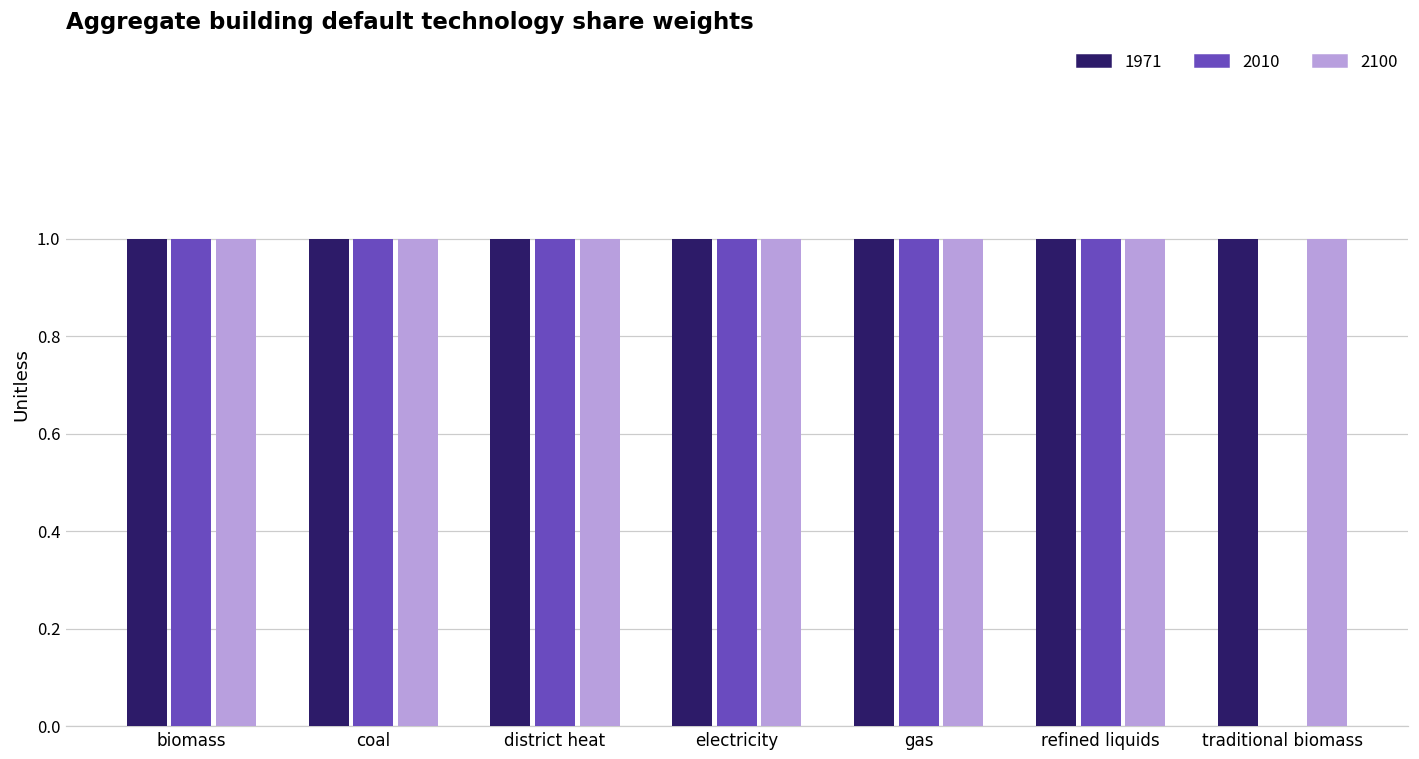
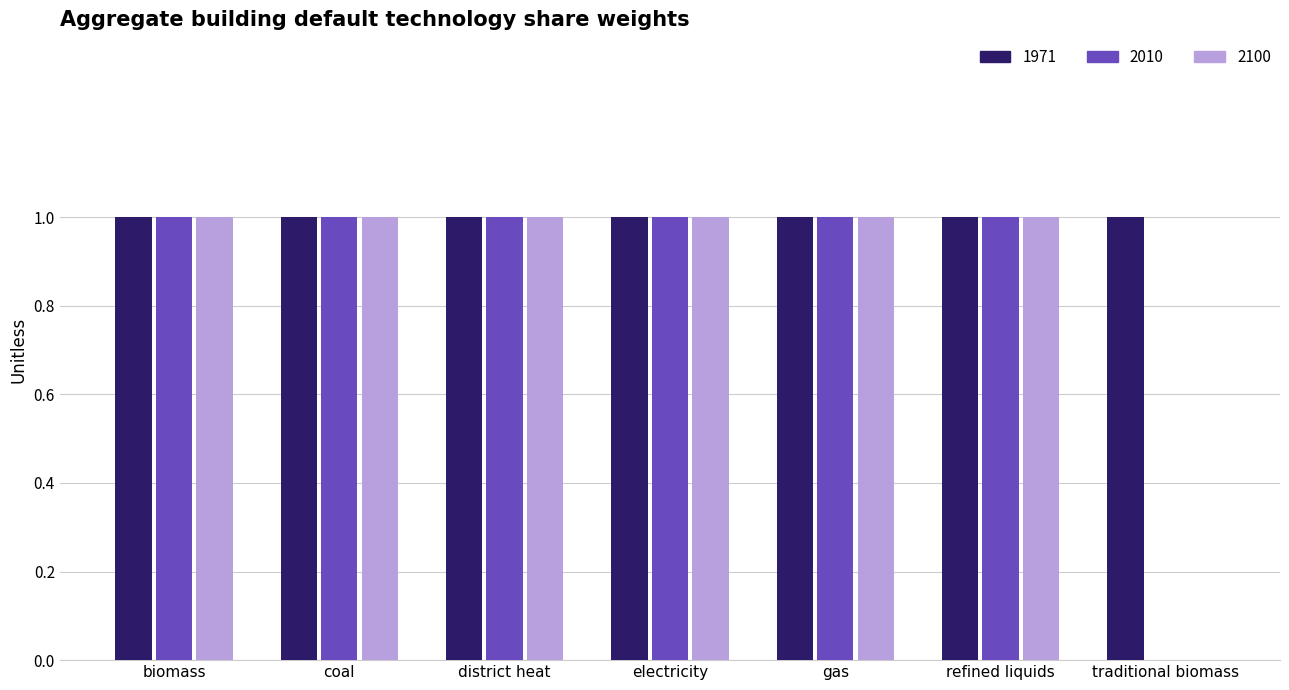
2100, traditional biomass: 1 -> 0
